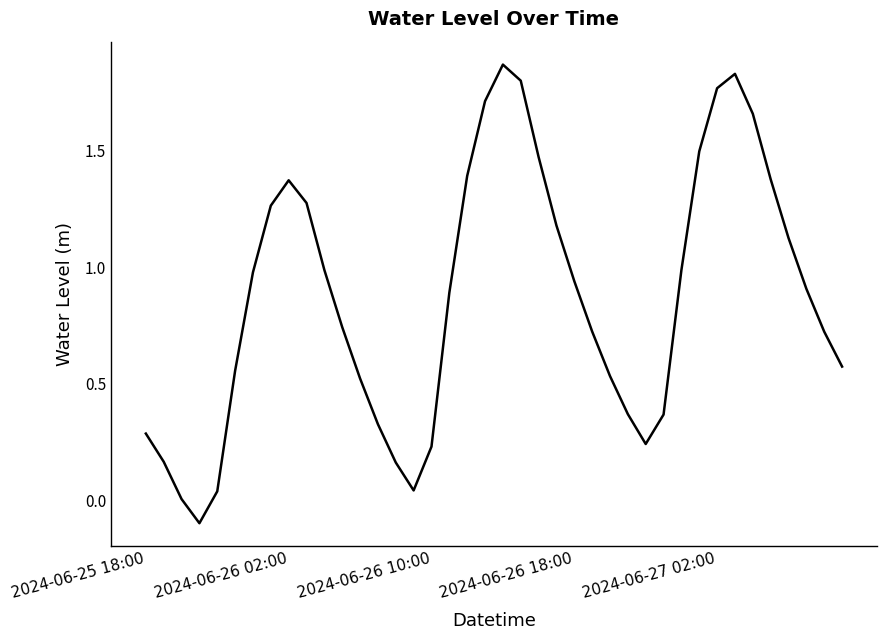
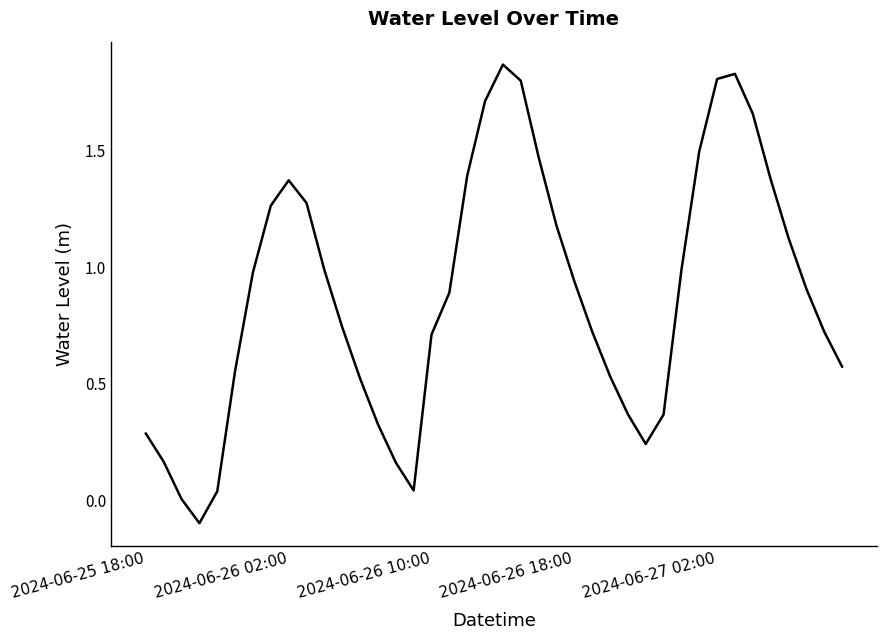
2024-06-26 10:00: 0.23 -> 0.71
2024-06-27 02:00: 1.77 -> 1.81
